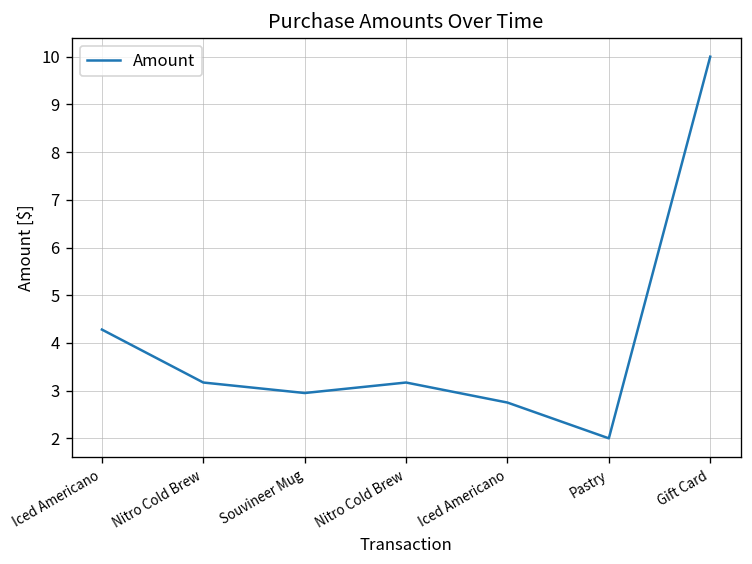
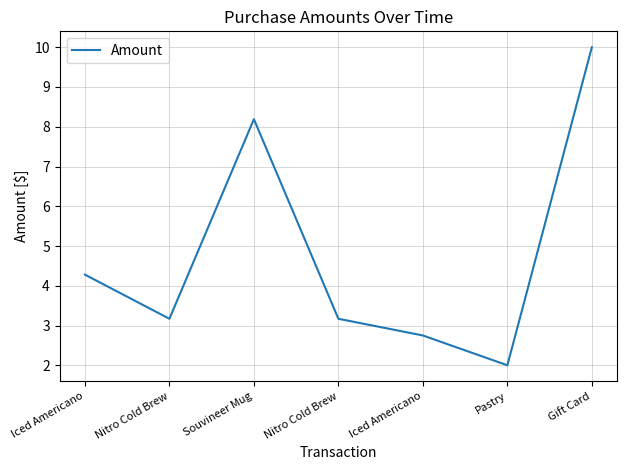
Souvineer Mug: 3.0 -> 8.2
